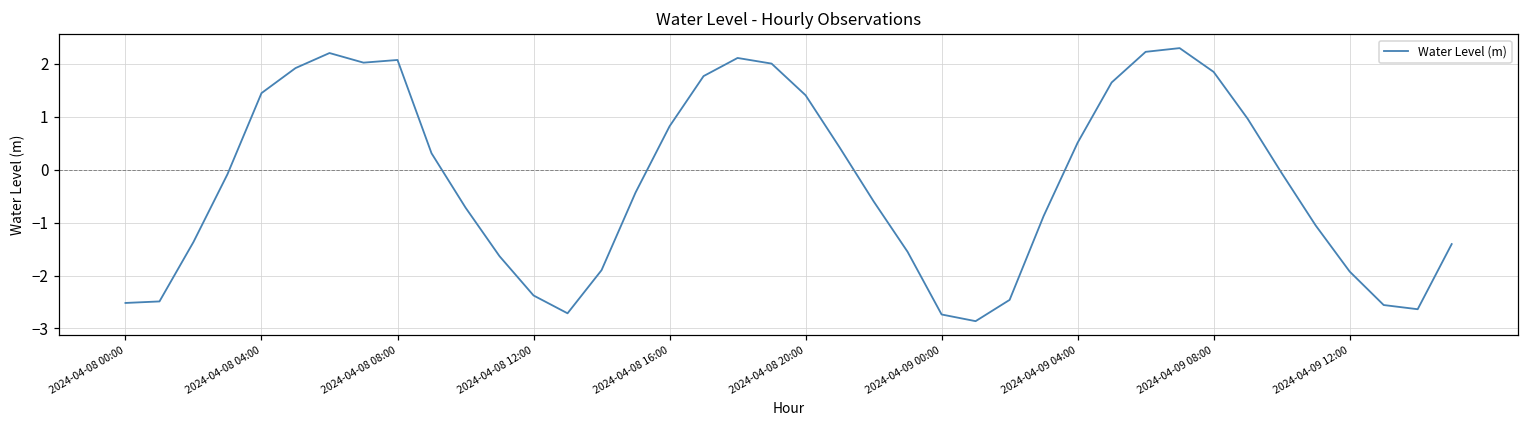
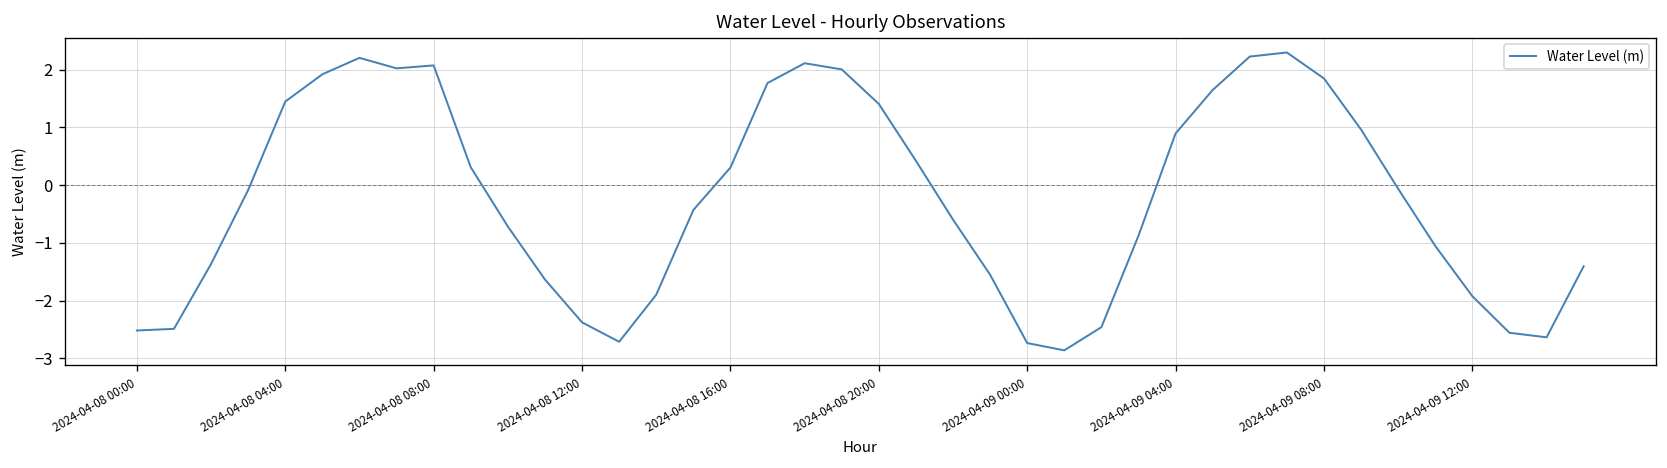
2024-04-08 16:00: 0.8 -> 0.3
2024-04-09 04:00: 0.5 -> 0.9
